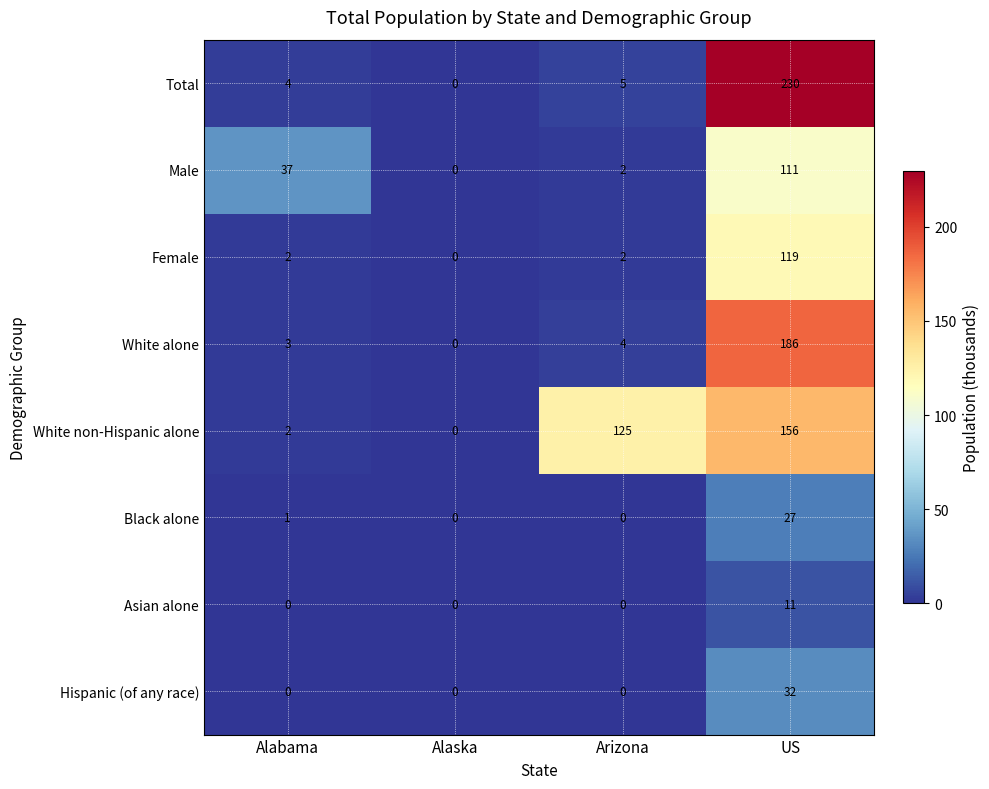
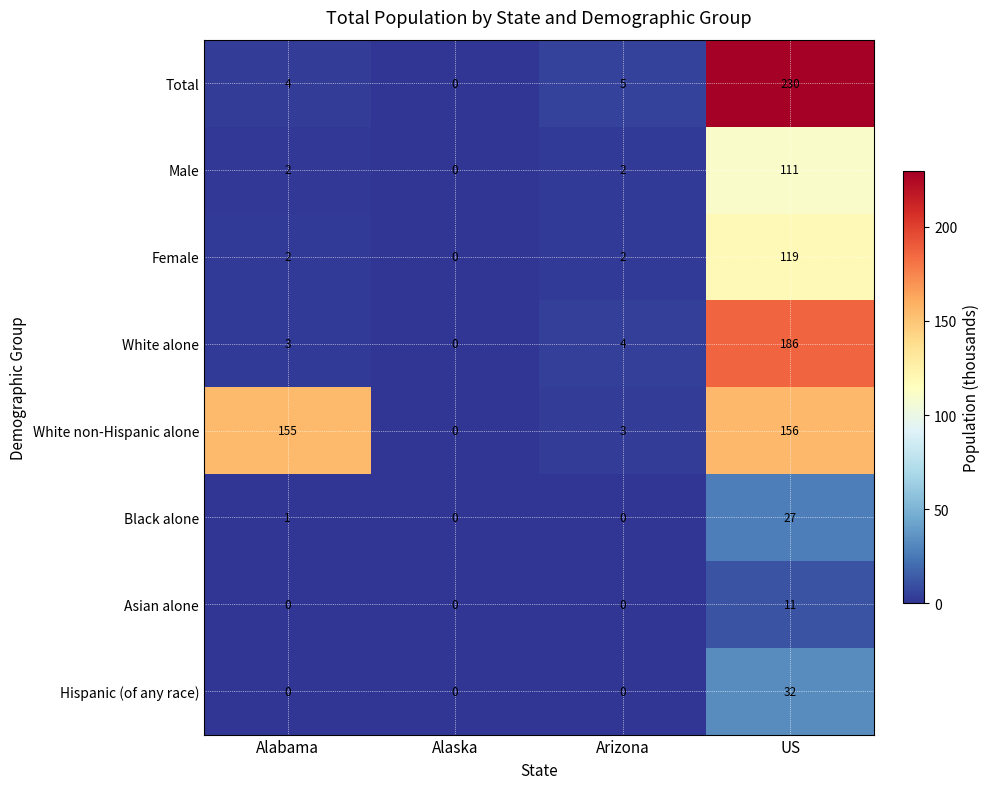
Male, Alabama: 37 -> 2
White non-Hispanic alone, Alabama: 2 -> 155
White non-Hispanic alone, Arizona: 125 -> 3
